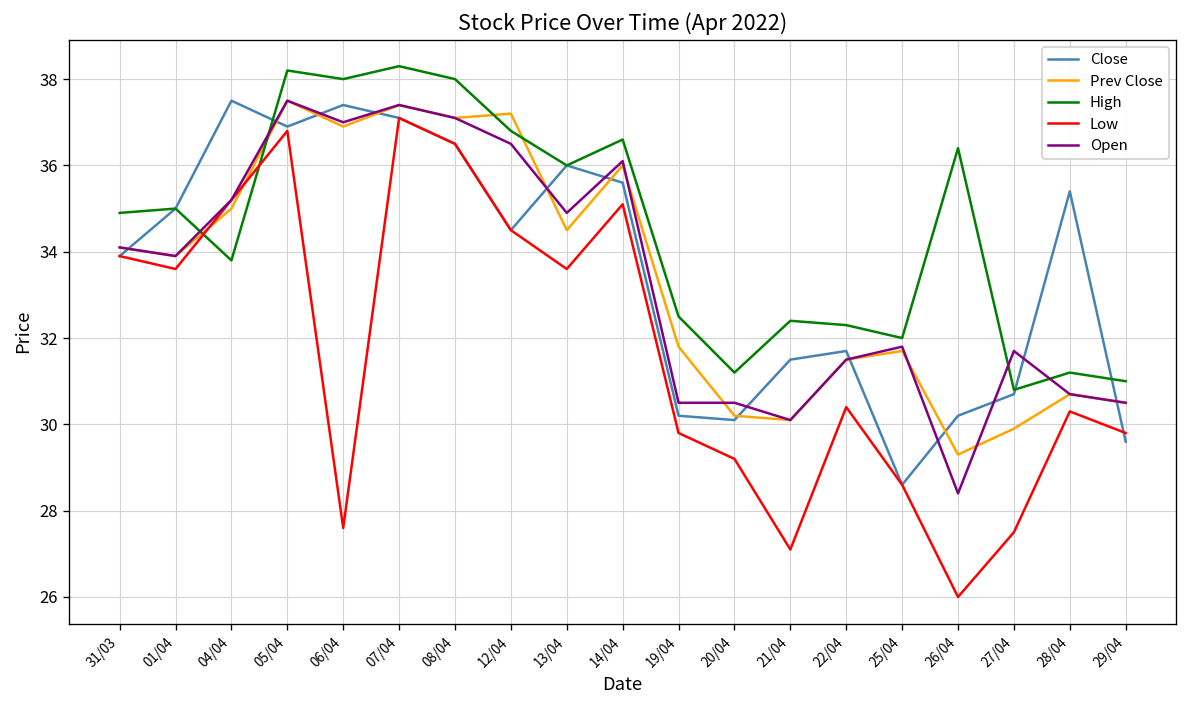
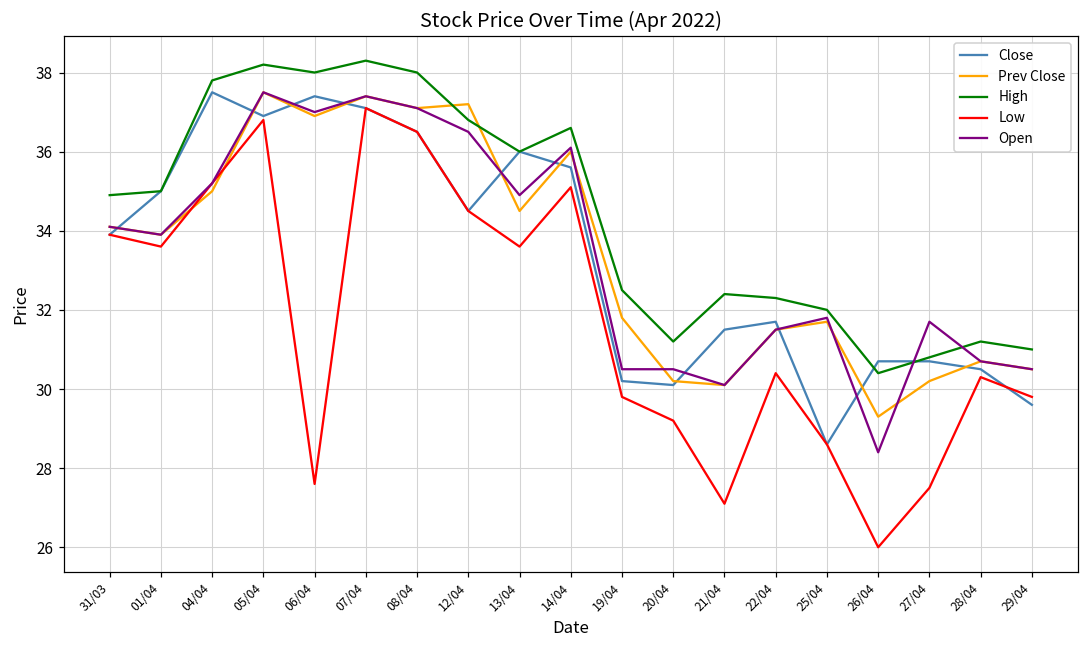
High, 04/04: 33.8 -> 37.8
Close, 26/04: 30.2 -> 30.7
High, 26/04: 36.4 -> 30.4
Prev Close, 27/04: 29.9 -> 30.2
Close, 28/04: 35.4 -> 30.5
